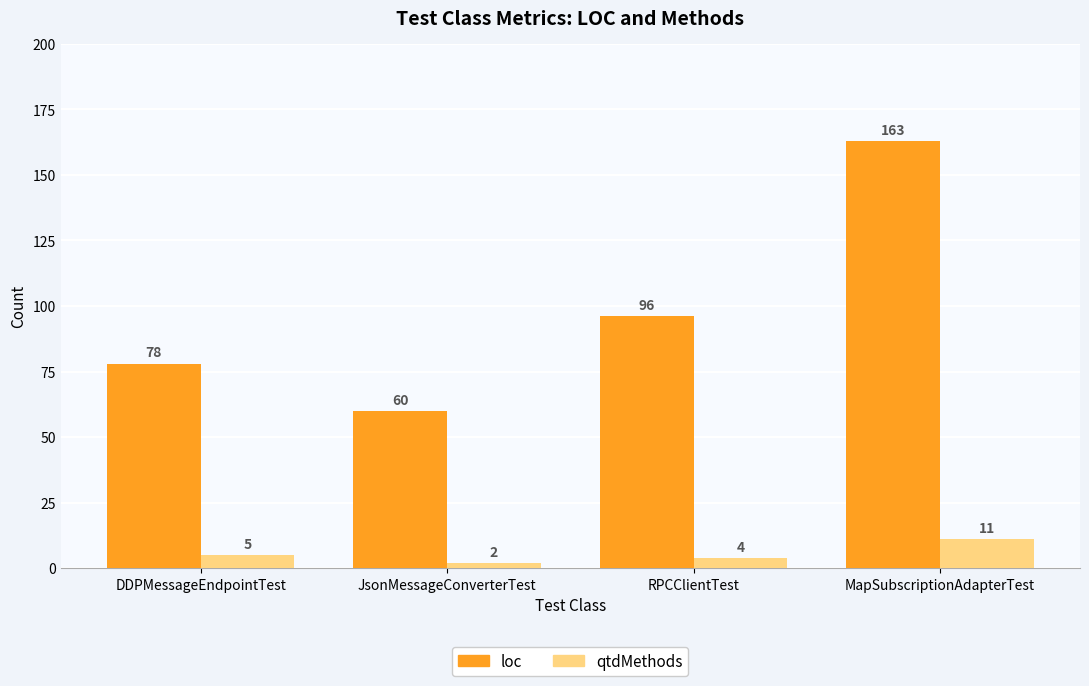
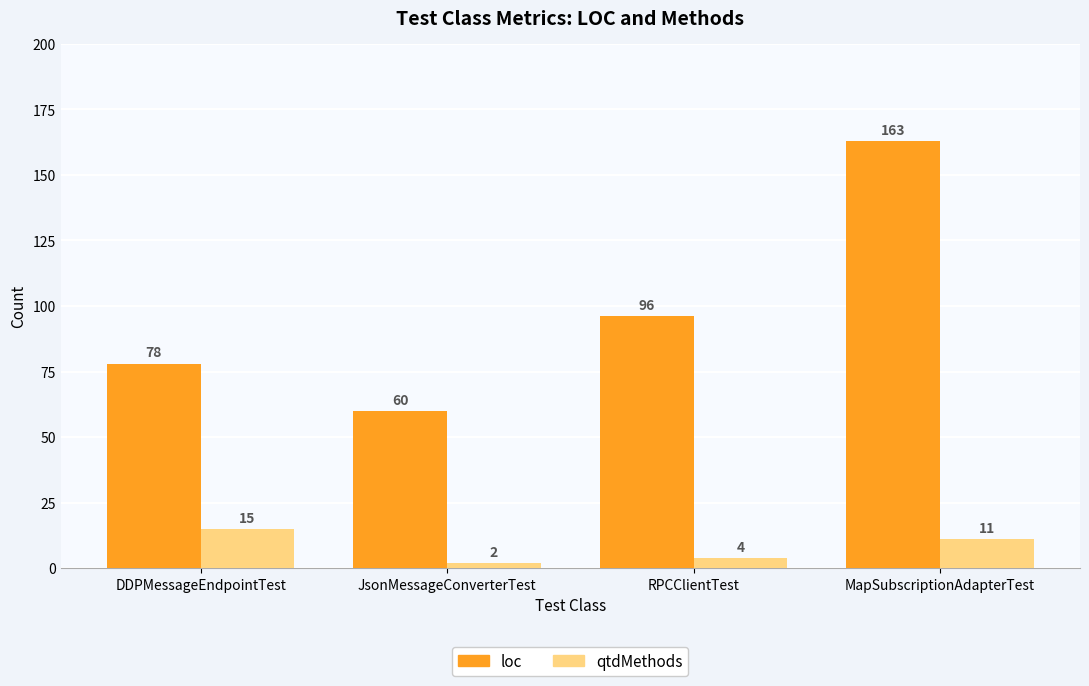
qtdMethods, DDPMessageEndpointTest: 5 -> 15
